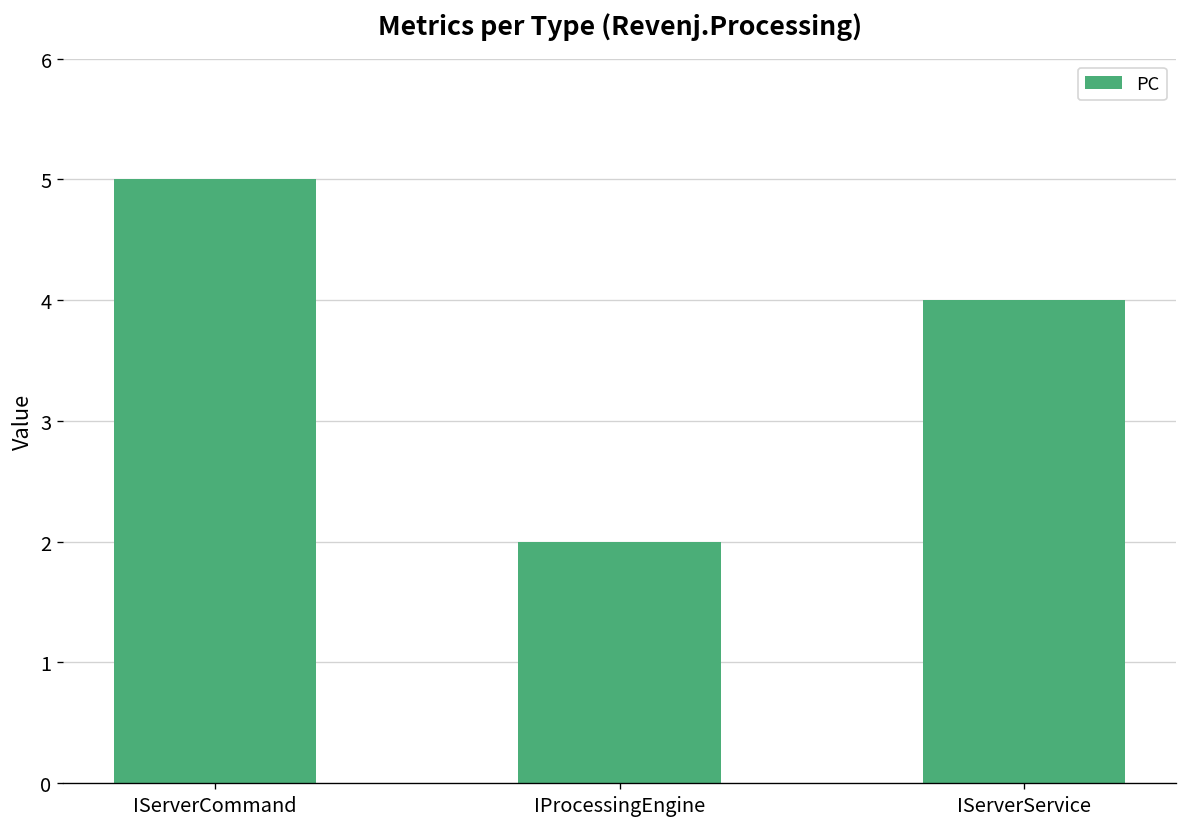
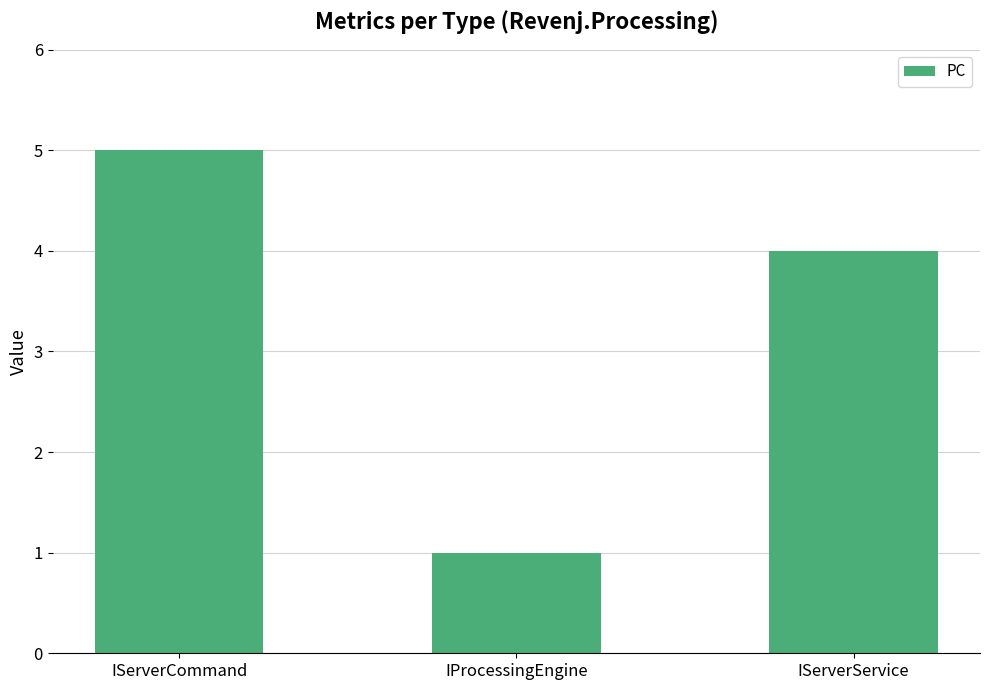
IProcessingEngine: 2 -> 1
